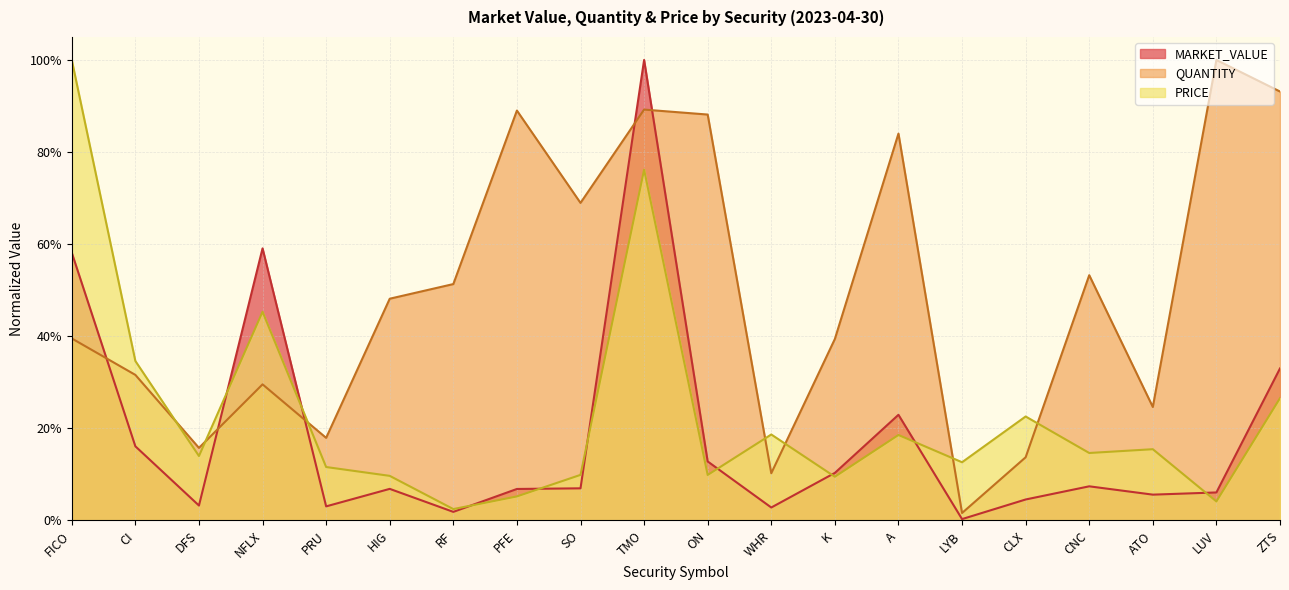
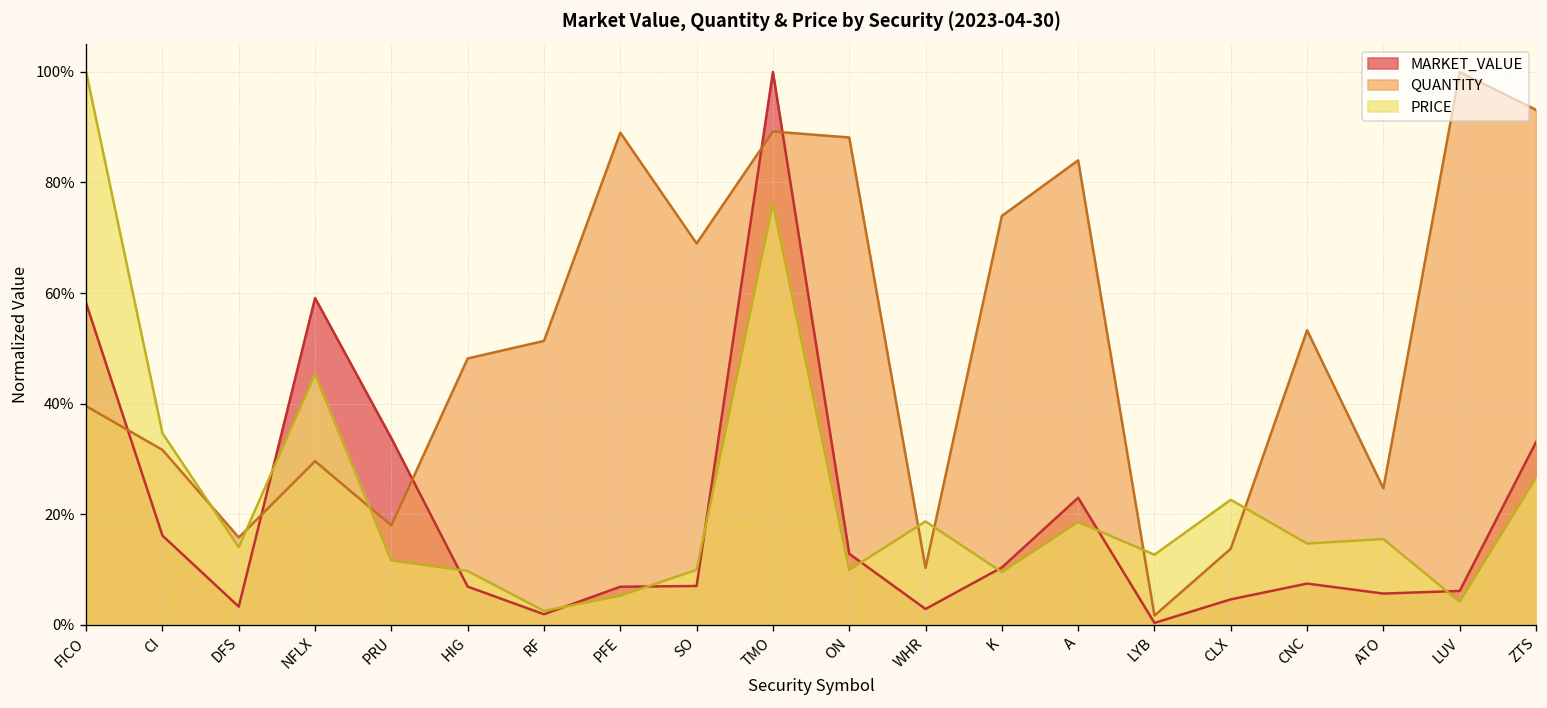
MARKET_VALUE, PRU: 3% -> 34%
QUANTITY, K: 39% -> 74%
